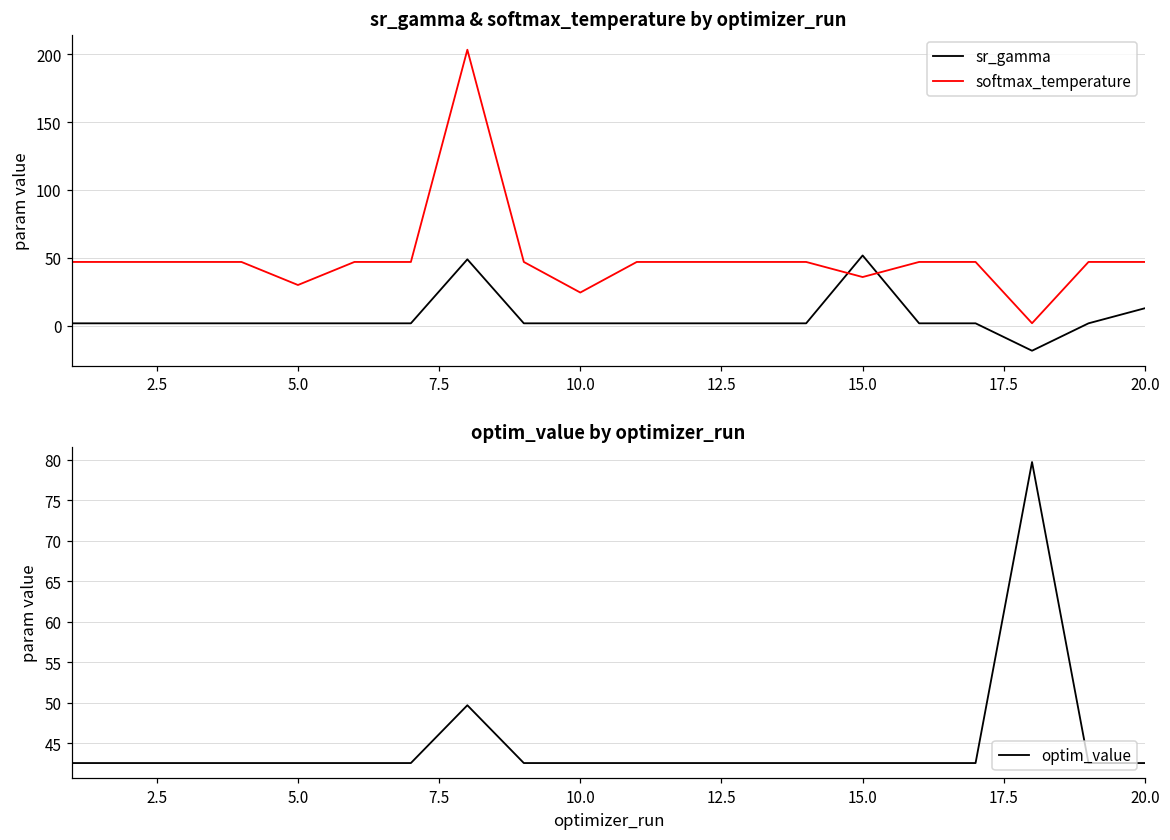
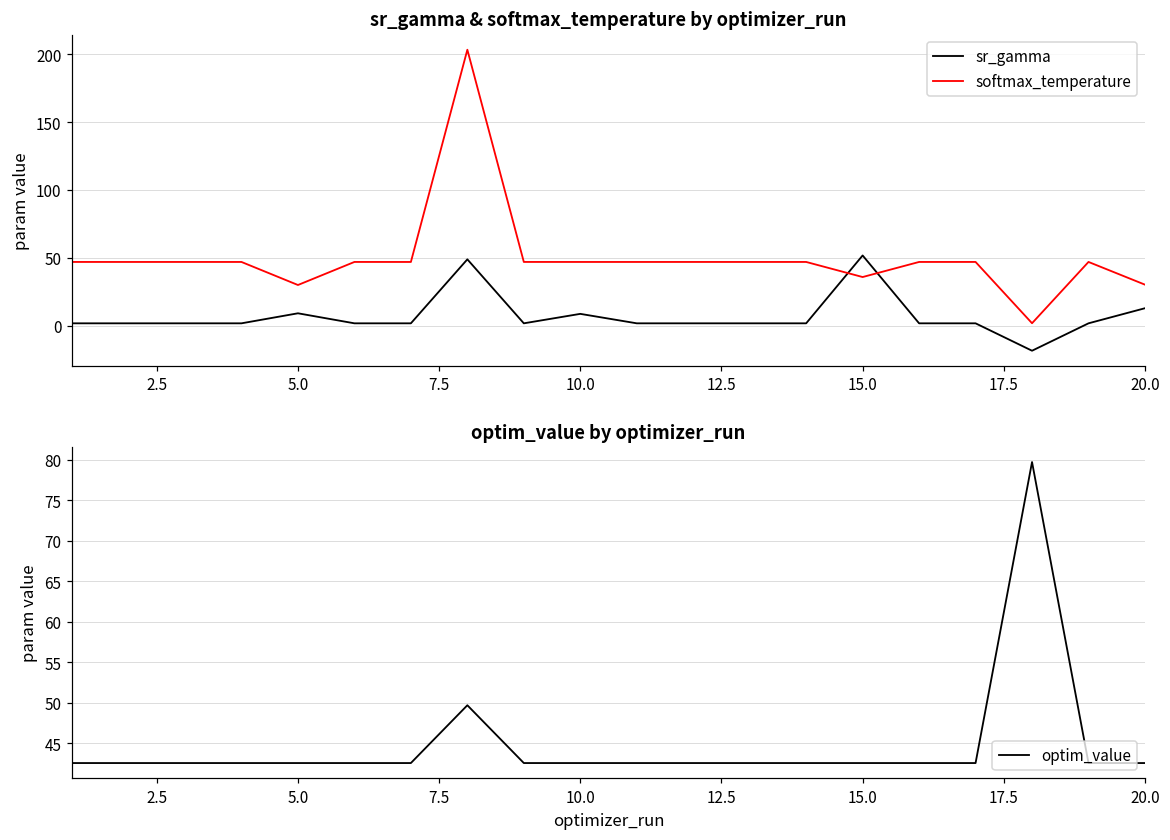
sr_gamma & softmax_temperature by optimizer_run, sr_gamma, 5.0: 2 -> 9
sr_gamma & softmax_temperature by optimizer_run, sr_gamma, 10.0: 2 -> 9
sr_gamma & softmax_temperature by optimizer_run, softmax_temperature, 10.0: 25 -> 47
sr_gamma & softmax_temperature by optimizer_run, softmax_temperature, 20.0: 47 -> 30
